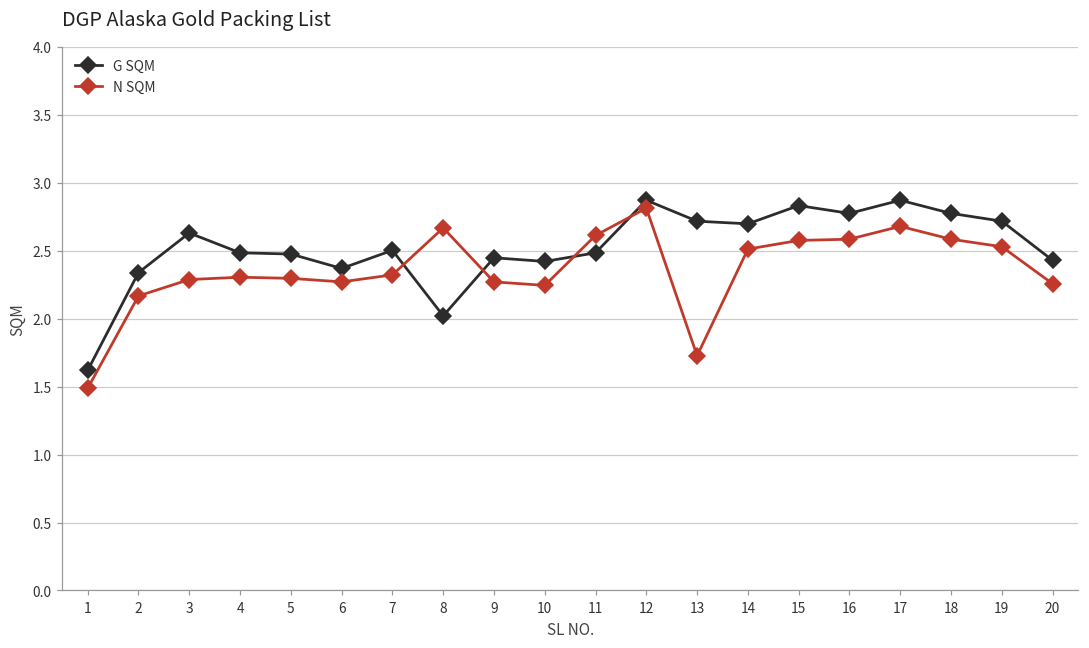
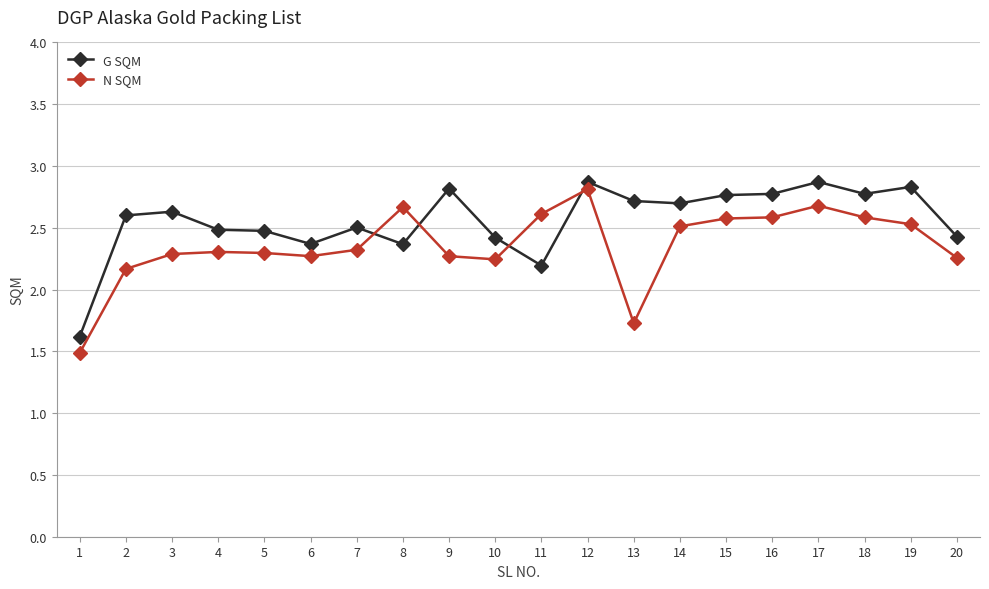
G SQM, 2: 2.34 -> 2.60
G SQM, 8: 2.02 -> 2.37
G SQM, 9: 2.45 -> 2.82
G SQM, 11: 2.48 -> 2.19
G SQM, 15: 2.83 -> 2.76
G SQM, 19: 2.72 -> 2.83
